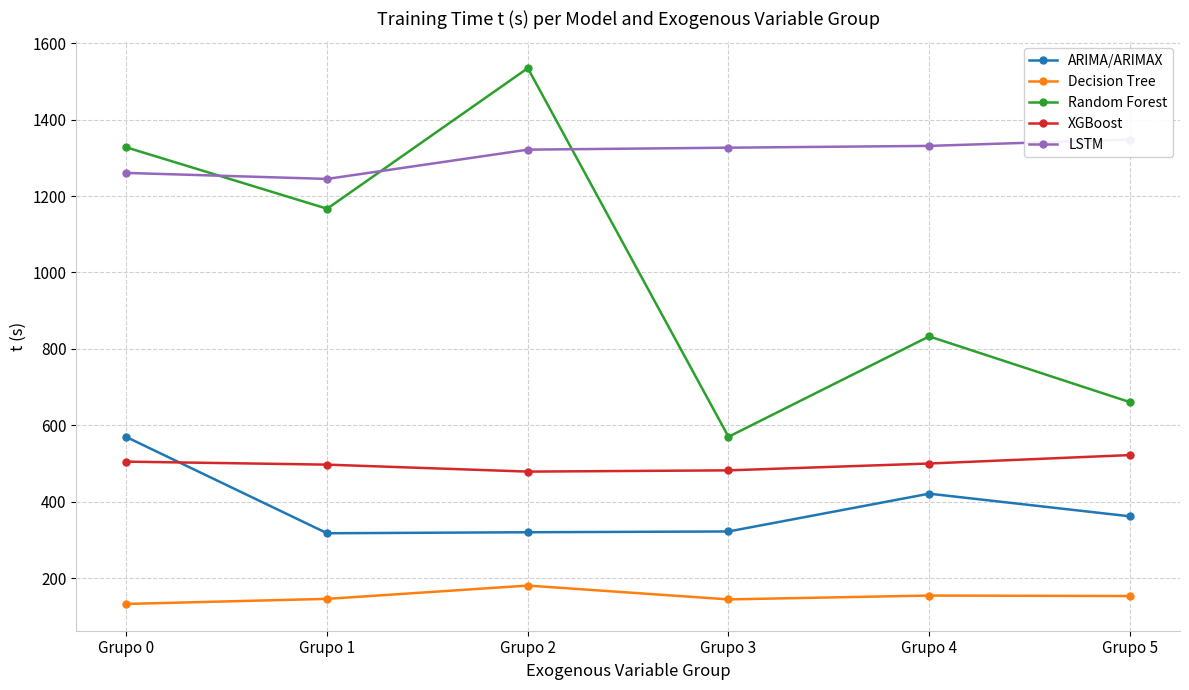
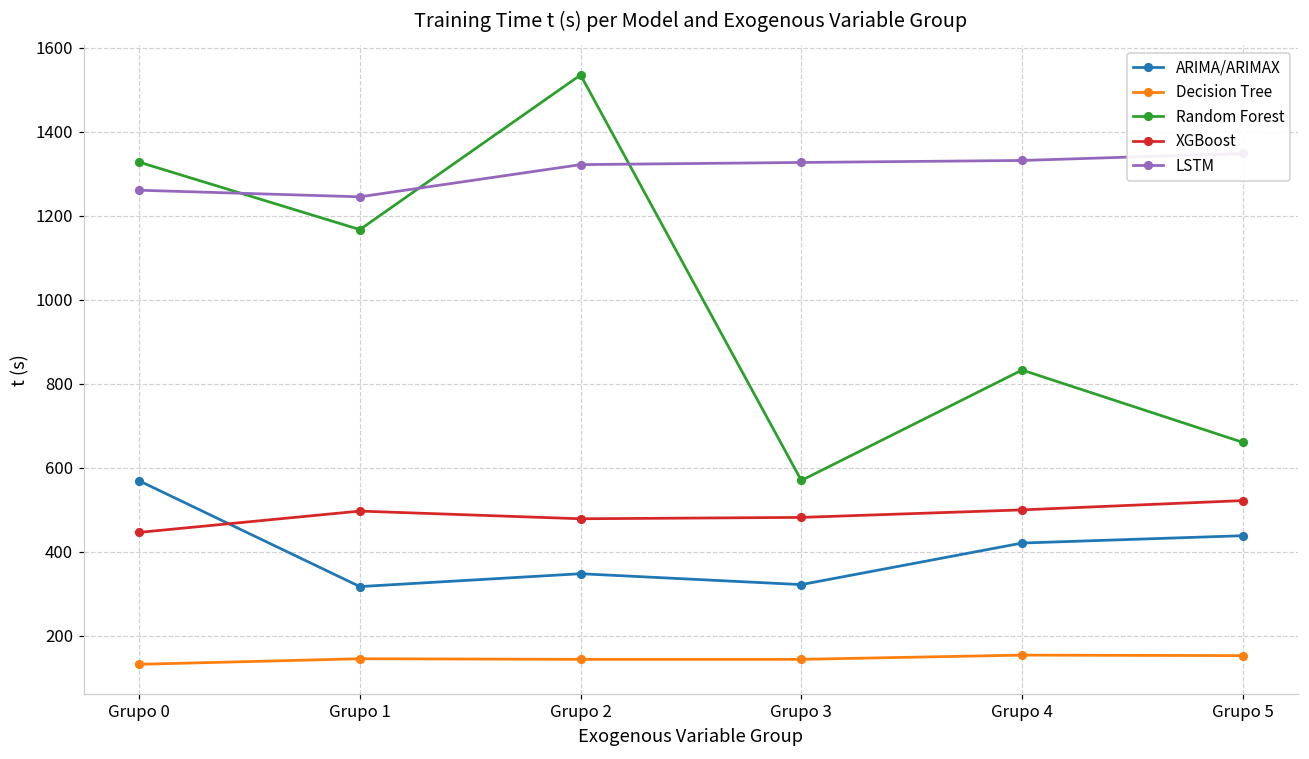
XGBoost, Grupo 0: 500 -> 450
ARIMA/ARIMAX, Grupo 2: 320 -> 350
Decision Tree, Grupo 2: 180 -> 140
ARIMA/ARIMAX, Grupo 5: 360 -> 440
